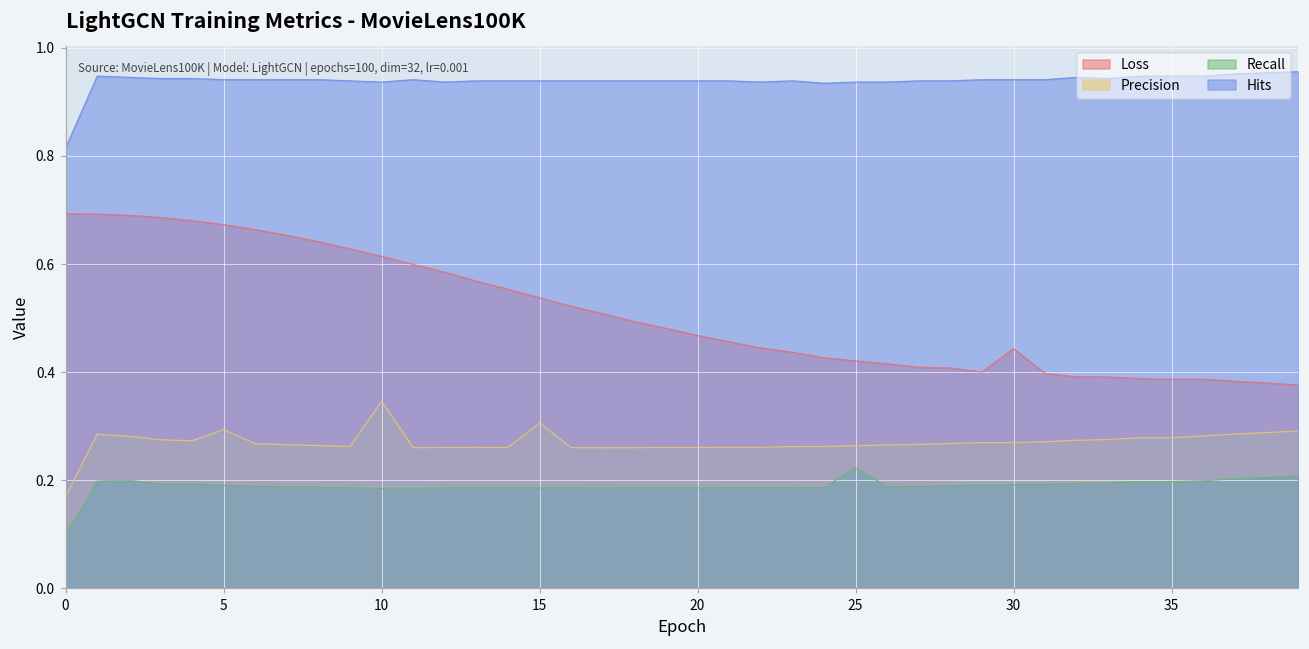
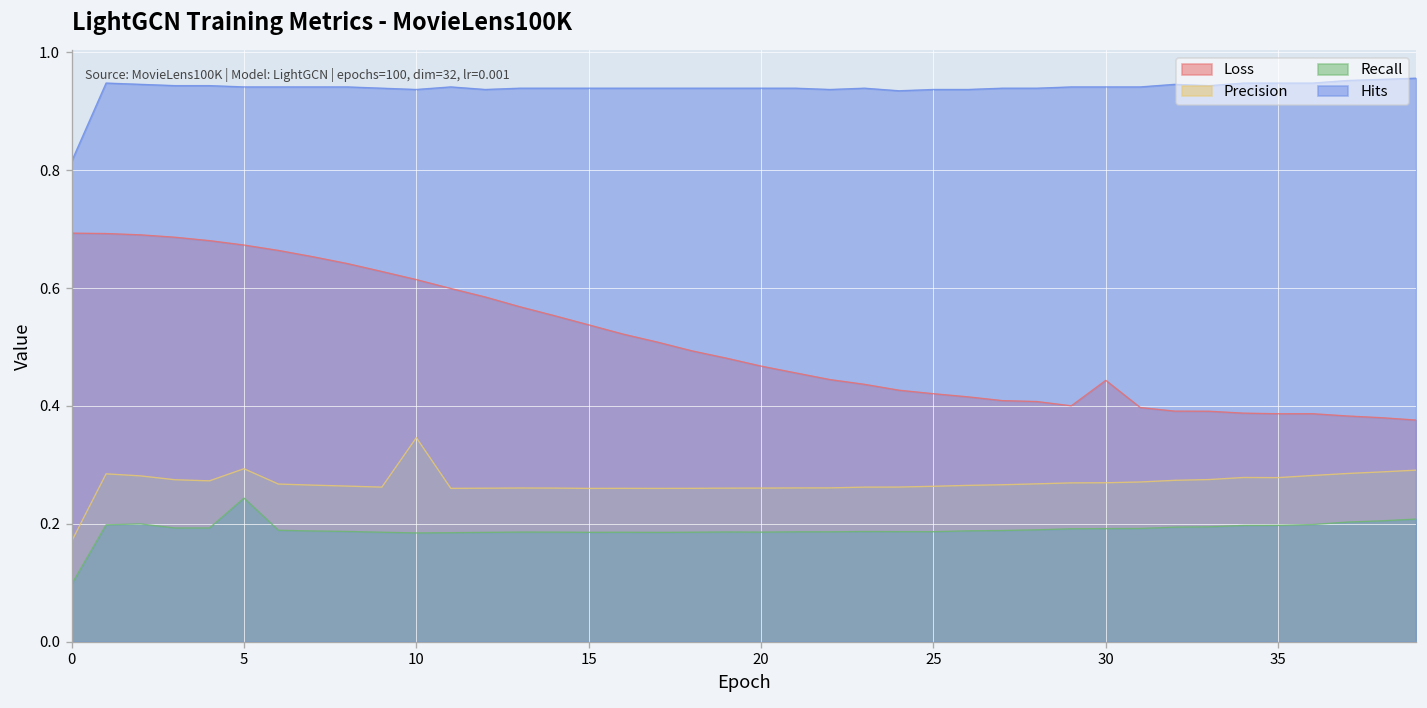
Recall, 5: 0.19 -> 0.24
Precision, 15: 0.31 -> 0.26
Recall, 25: 0.22 -> 0.19
